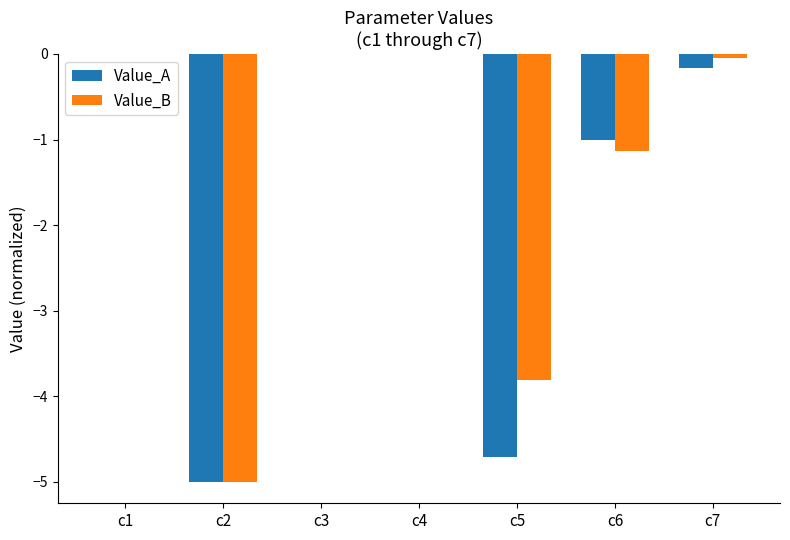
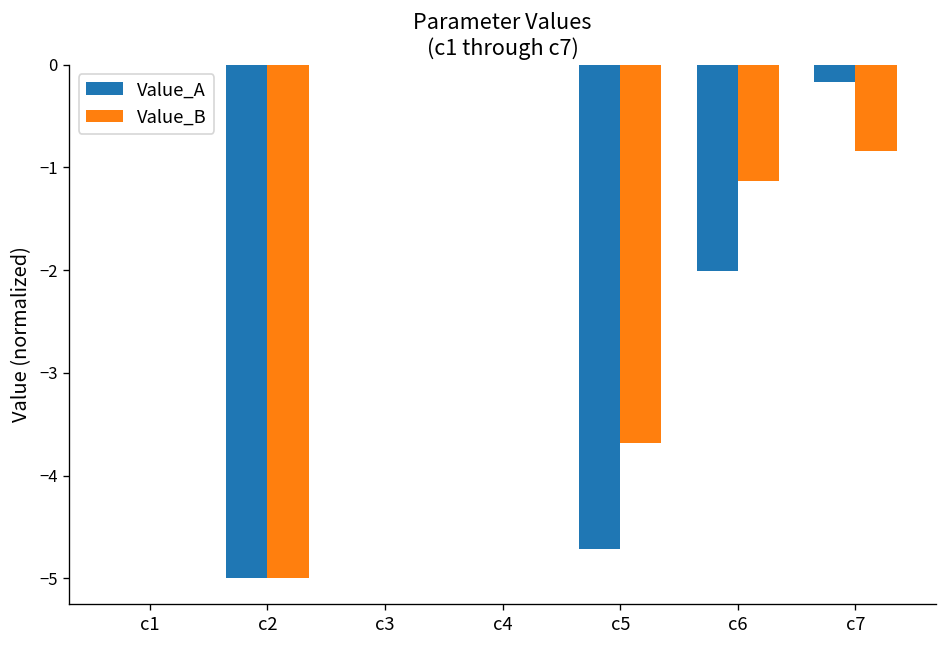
Value_B, c5: -3.8 -> -3.7
Value_A, c6: -1.0 -> -2.0
Value_B, c7: 0.0 -> -0.8
